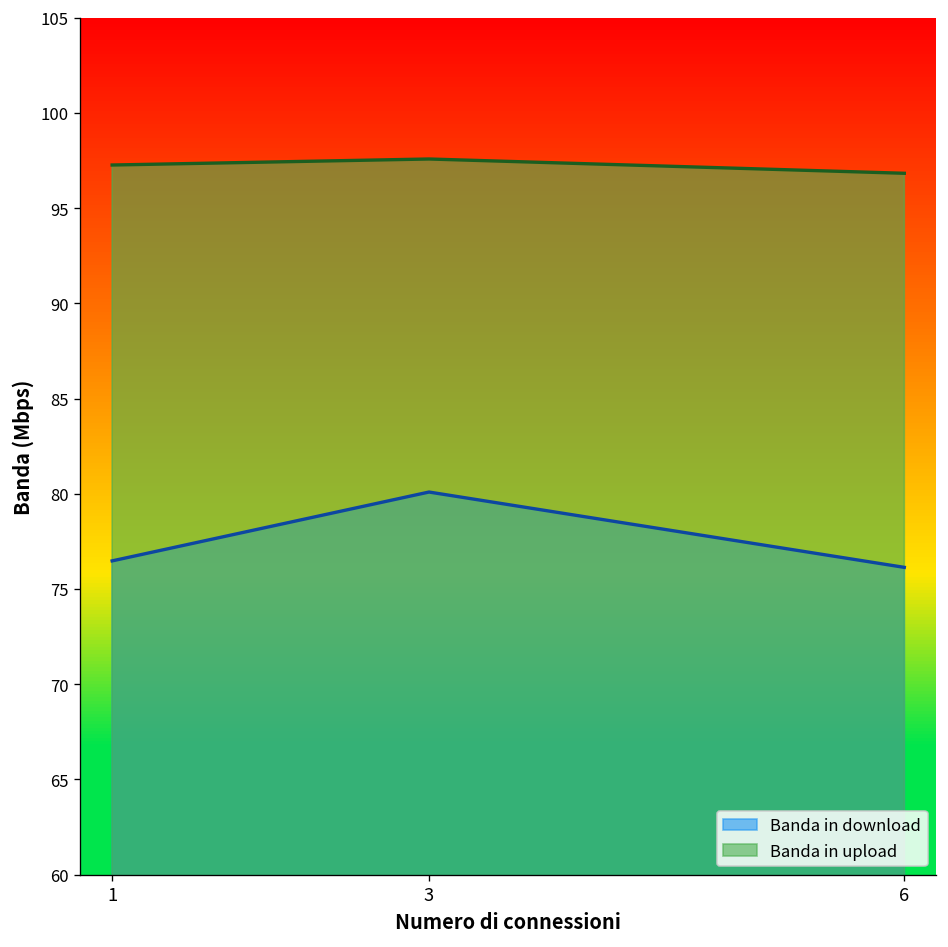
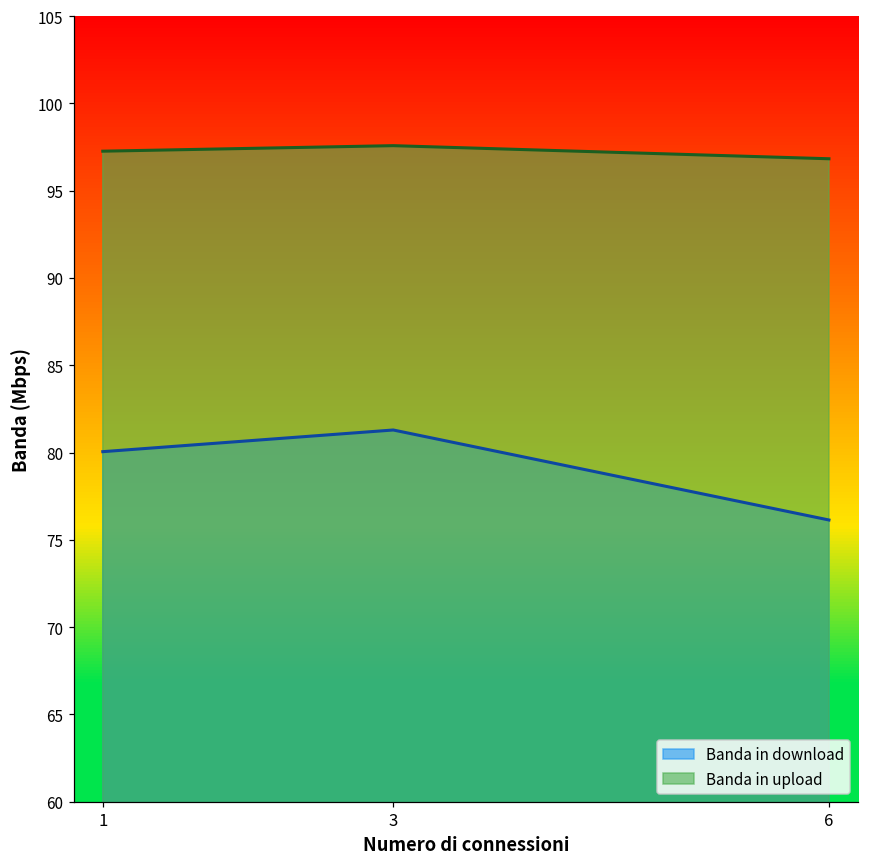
Banda in download, 1: 76.5 -> 80.0
Banda in download, 3: 80.1 -> 81.3
